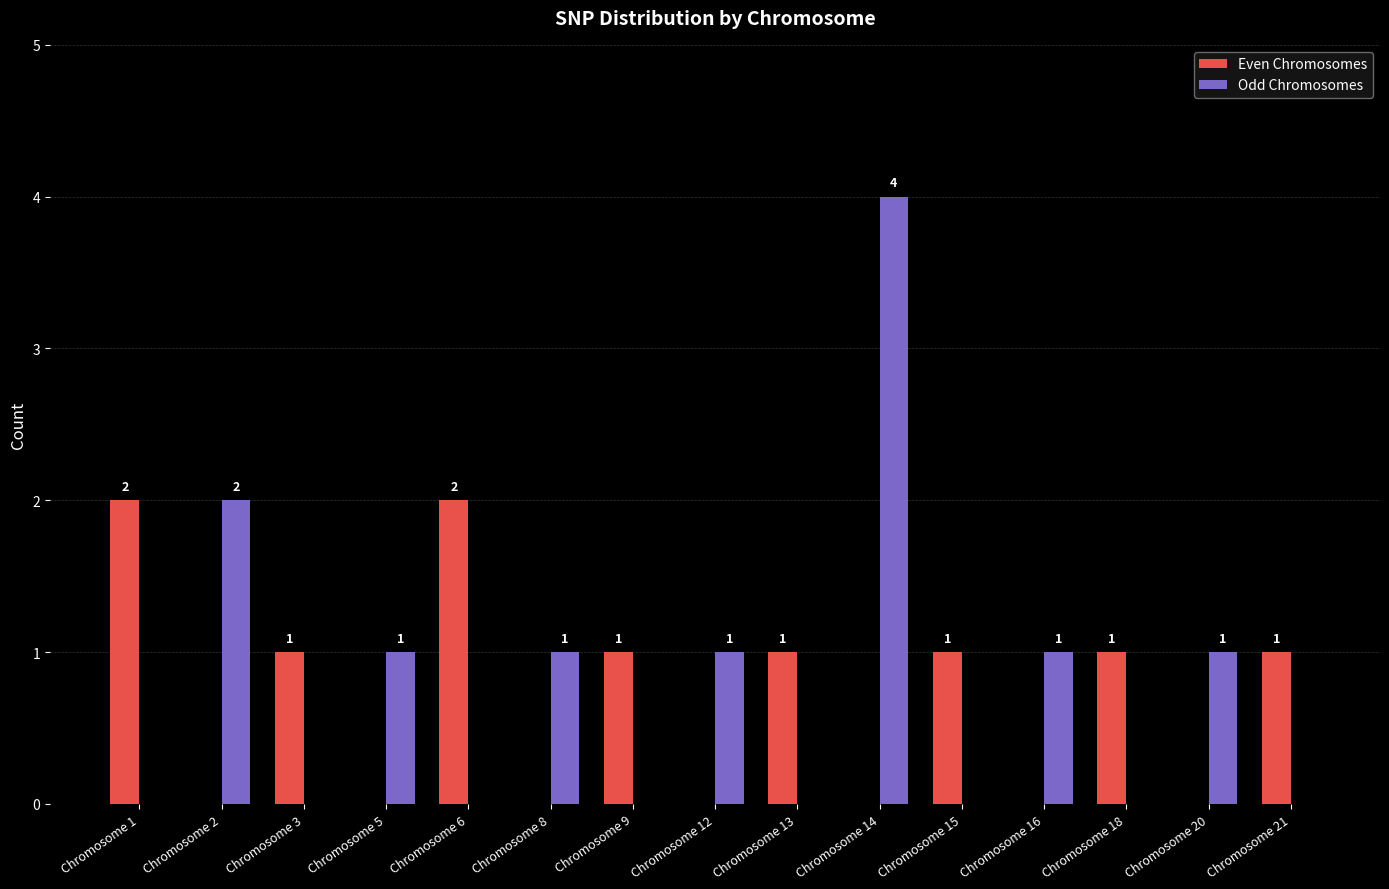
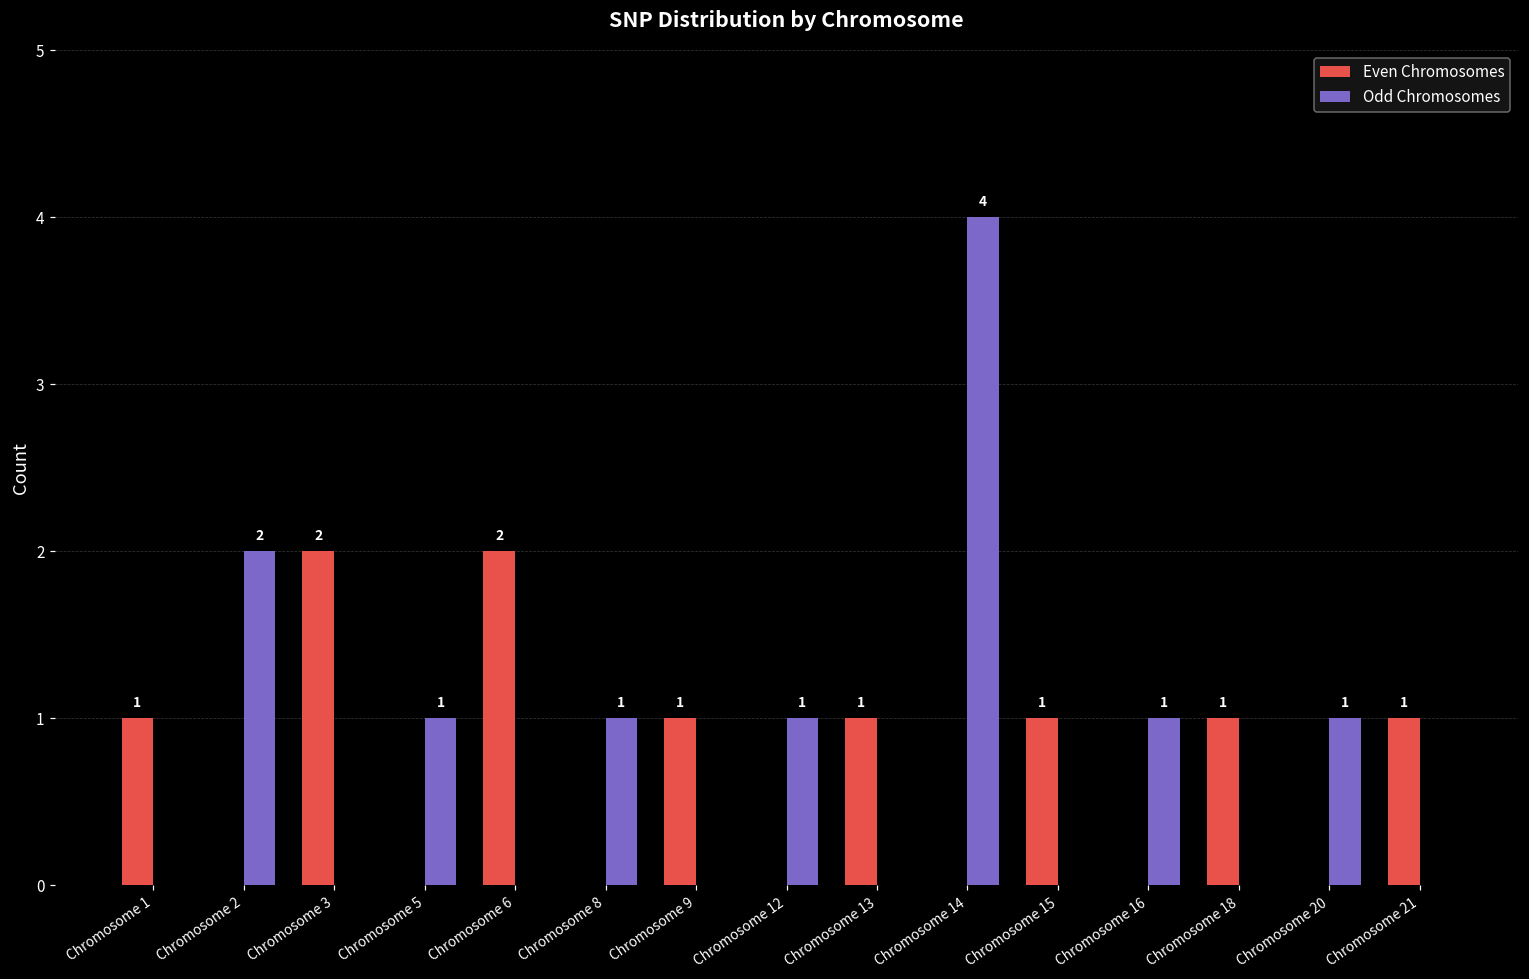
Even Chromosomes, Chromosome 1: 2 -> 1
Even Chromosomes, Chromosome 3: 1 -> 2
